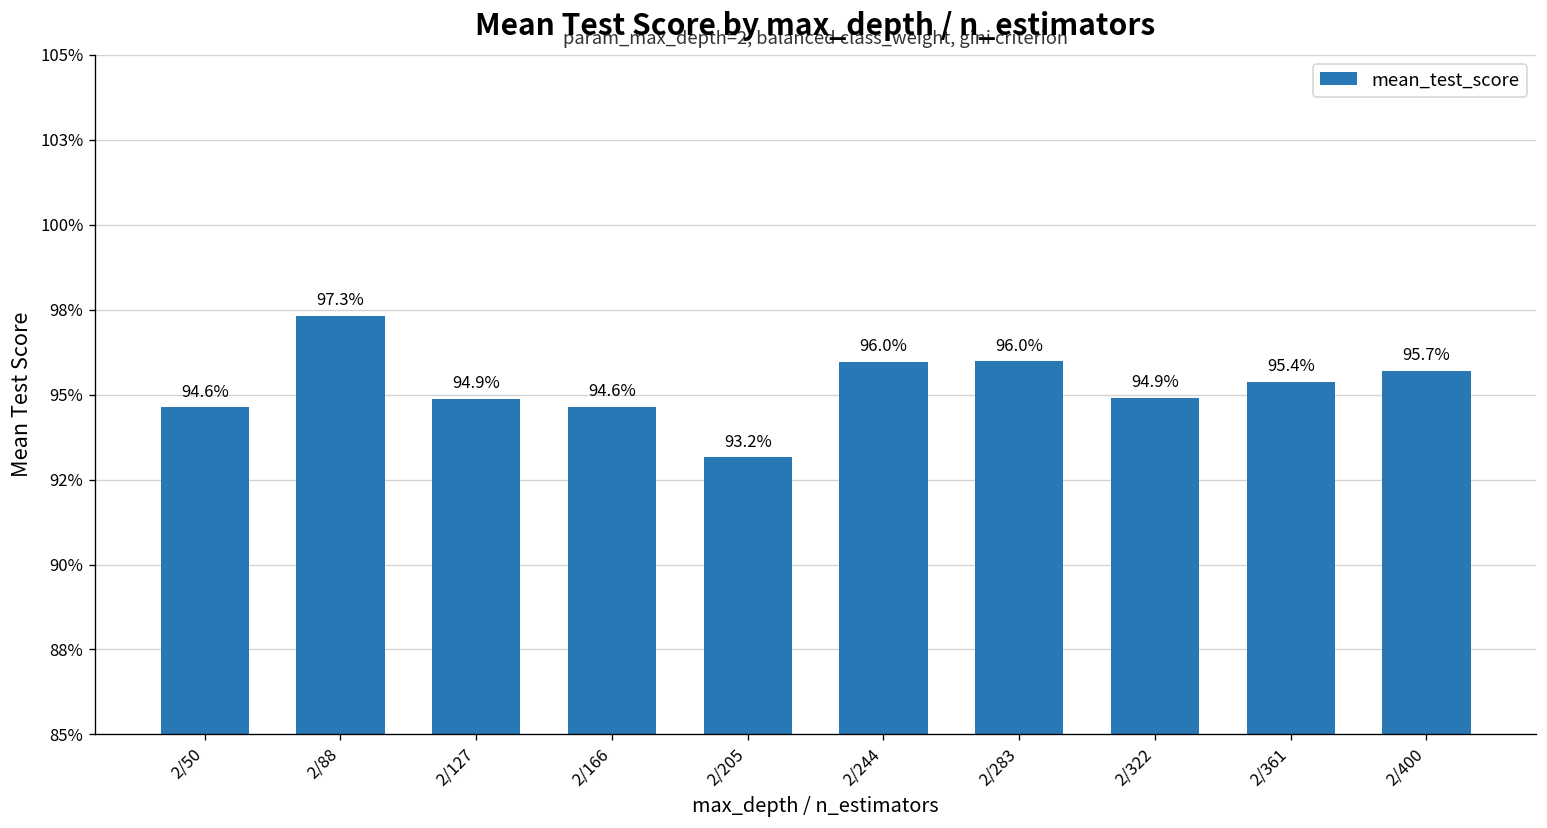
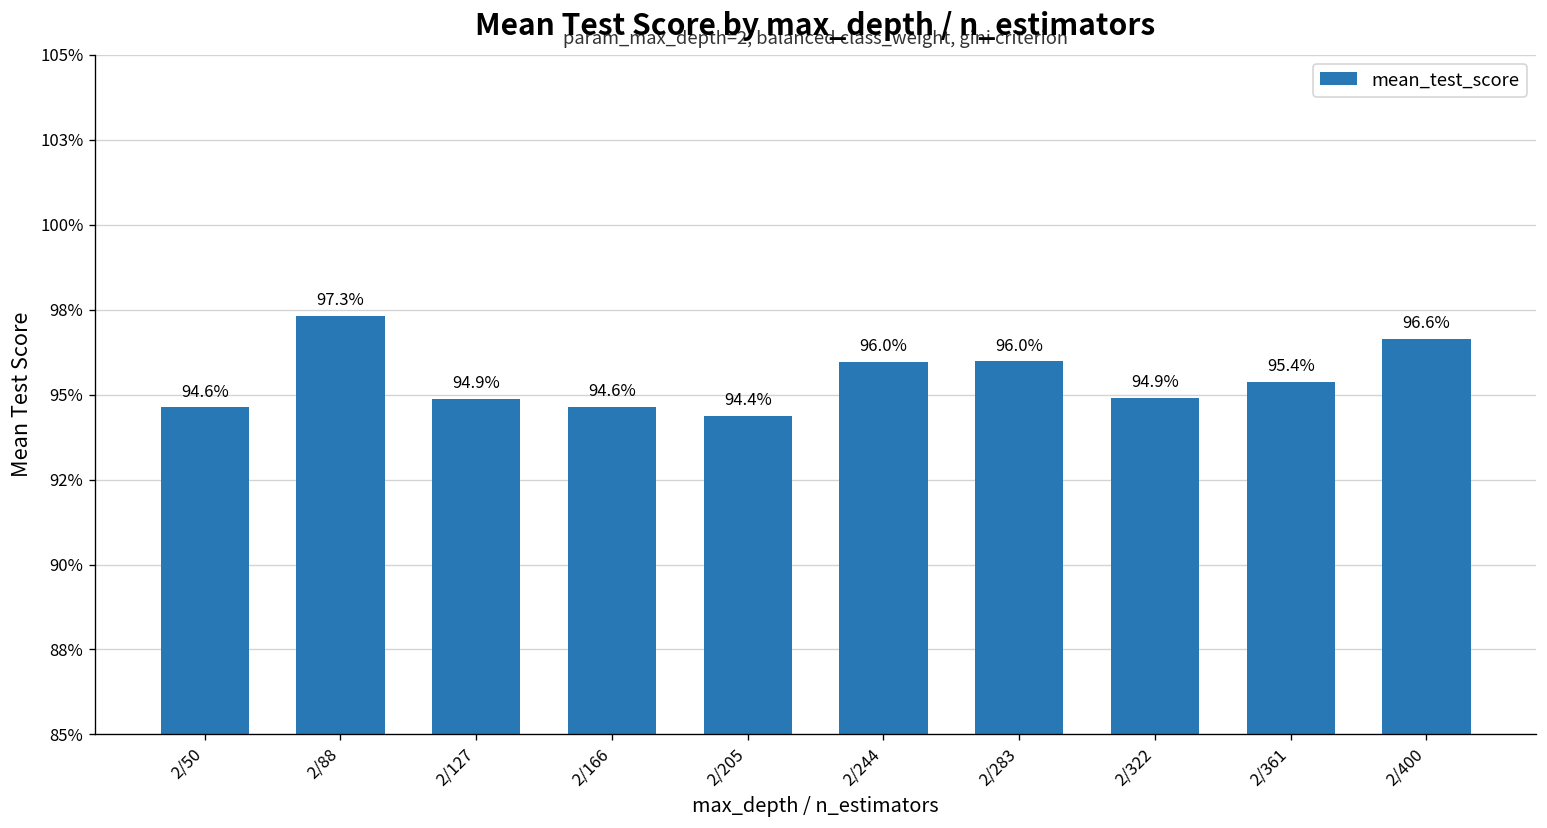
2/205: 93.2% -> 94.4%
2/400: 95.7% -> 96.6%
